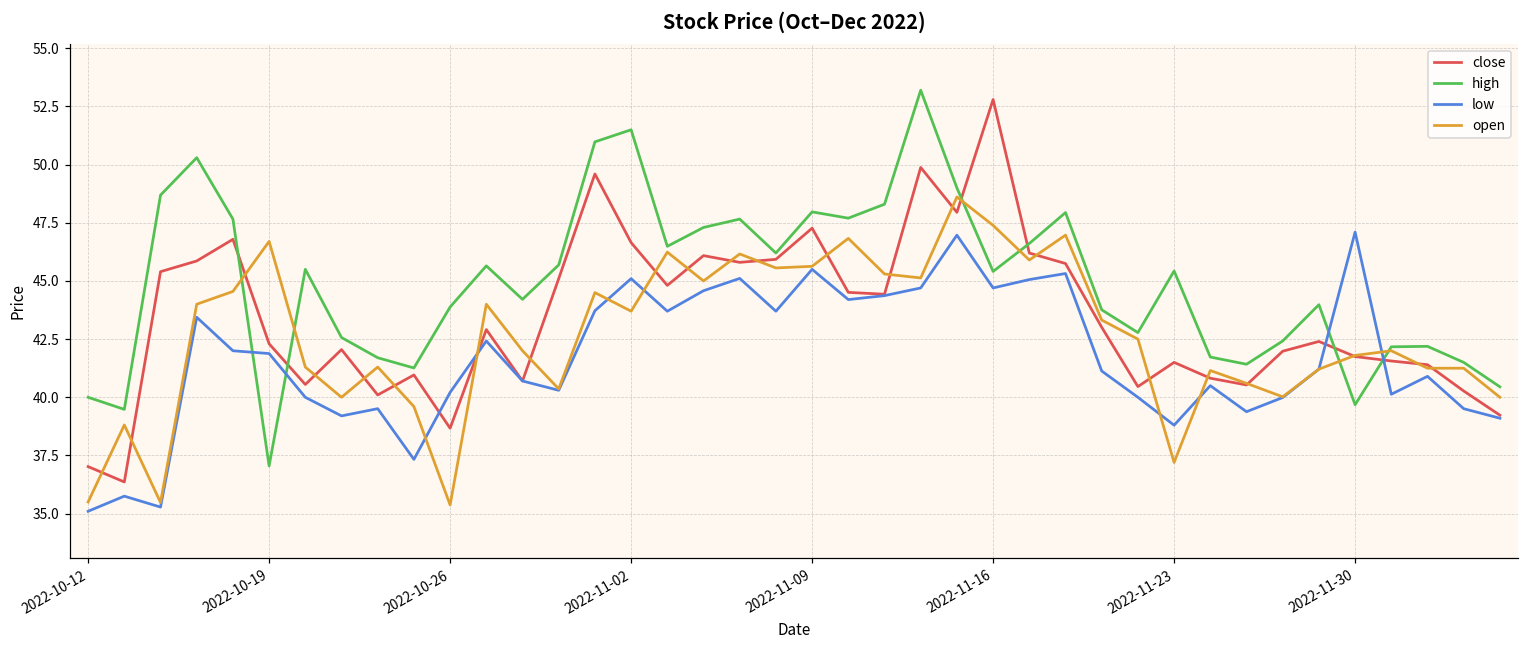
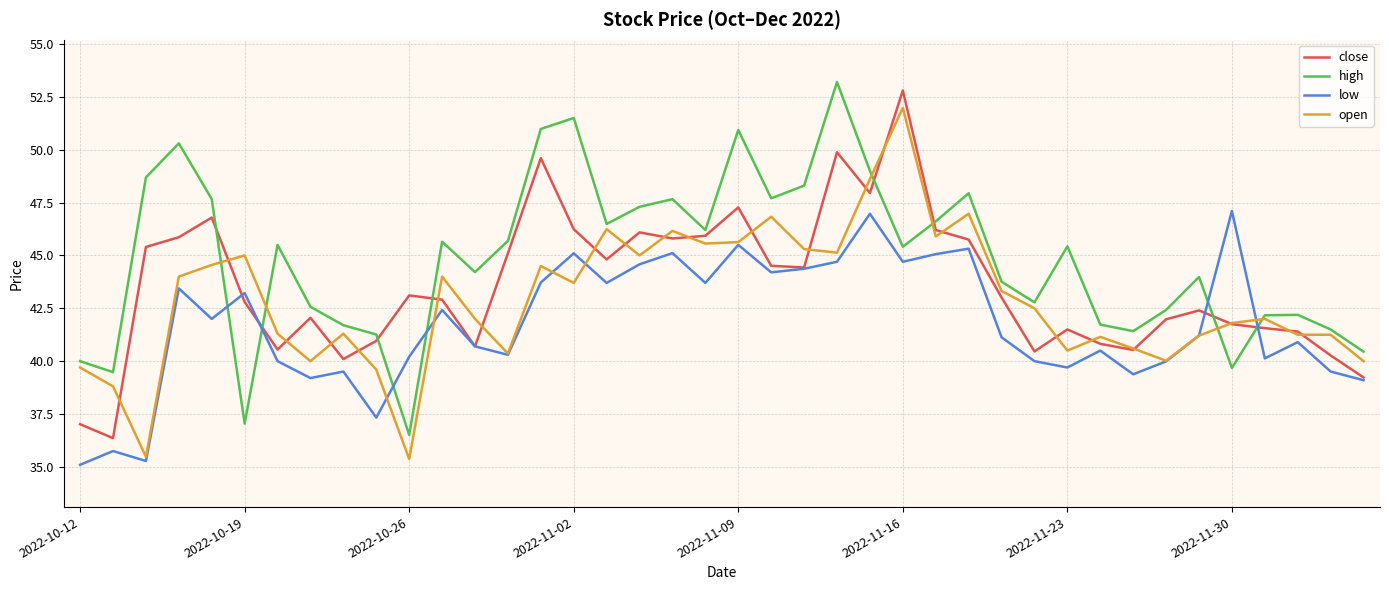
open, 2022-10-12: 35.5 -> 39.7
close, 2022-10-19: 42.3 -> 42.8
low, 2022-10-19: 41.9 -> 43.2
open, 2022-10-19: 46.7 -> 45.0
close, 2022-10-26: 38.7 -> 43.1
high, 2022-10-26: 43.9 -> 36.5
close, 2022-11-02: 46.7 -> 46.2
high, 2022-11-09: 48.0 -> 50.9
open, 2022-11-16: 47.4 -> 52.0
low, 2022-11-23: 38.8 -> 39.7
open, 2022-11-23: 37.2 -> 40.5
